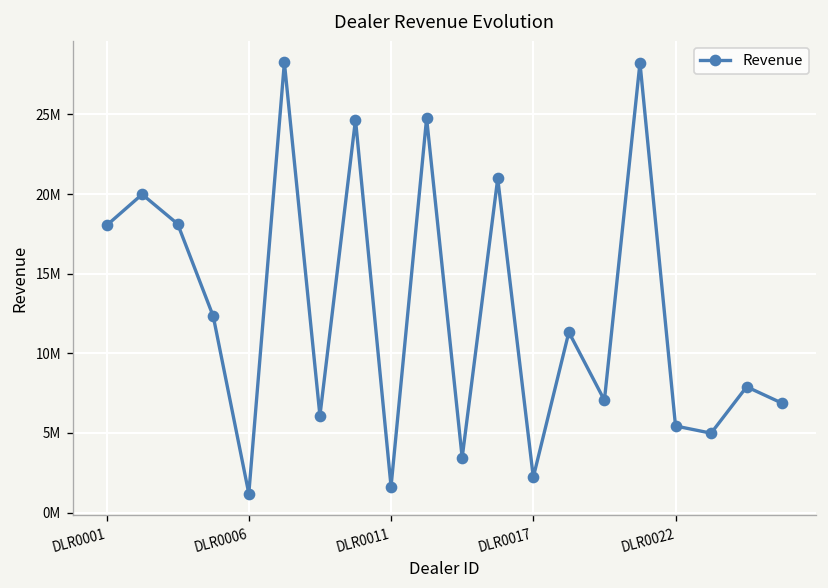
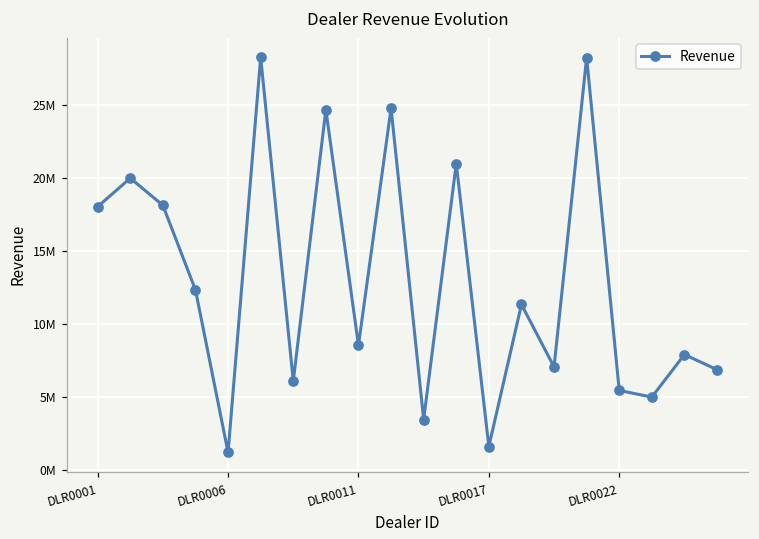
DLR0011: 1600000 -> 8500000
DLR0017: 2200000 -> 1600000
